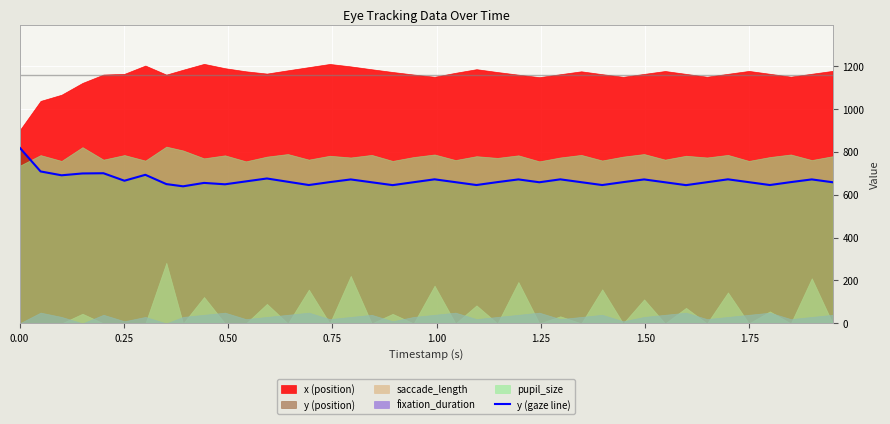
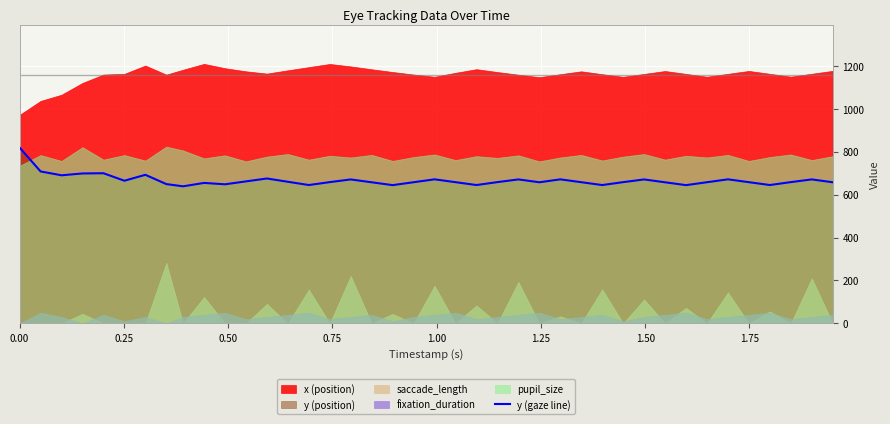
x (position), 0.00: 900 -> 970
